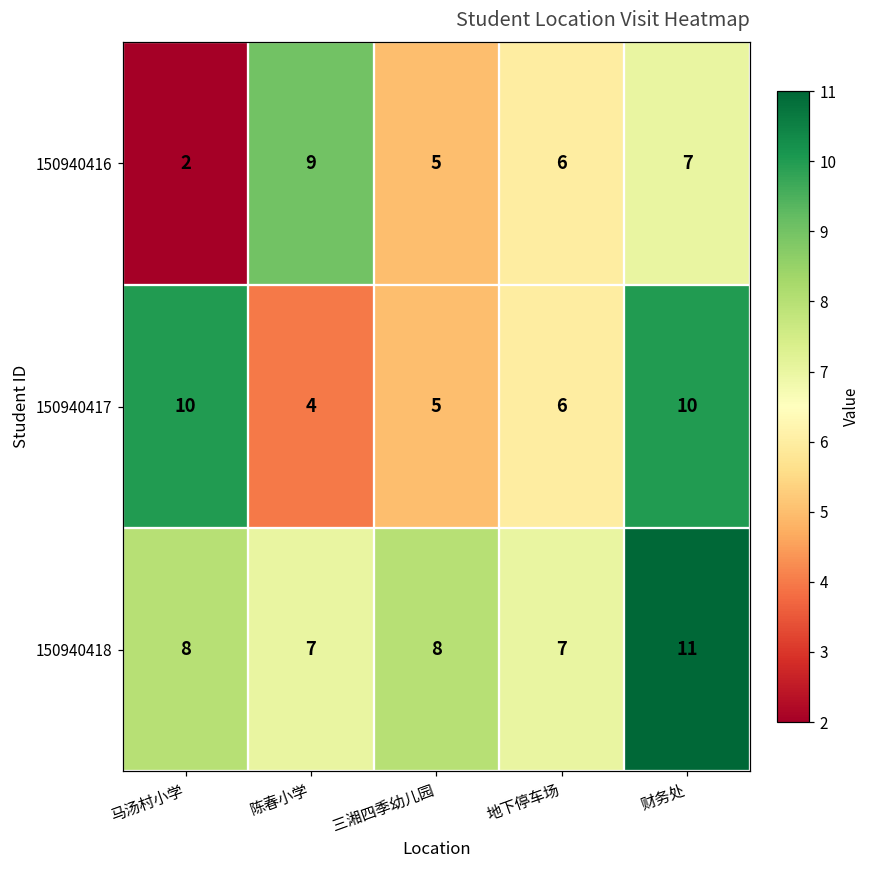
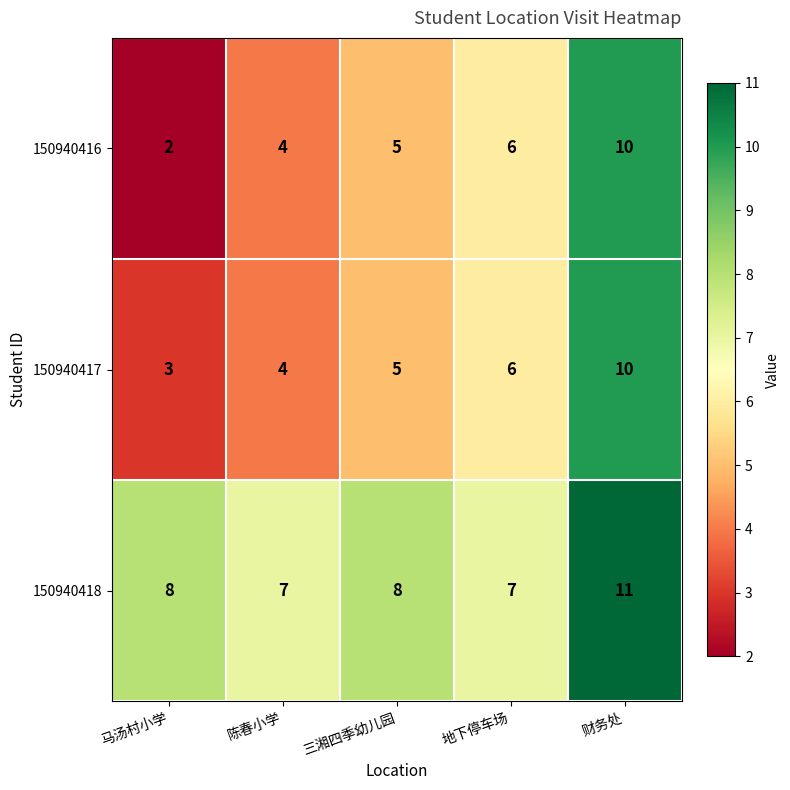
150940416, 陈春小学: 9 -> 4
150940416, 财务处: 7 -> 10
150940417, 马汤村小学: 10 -> 3
